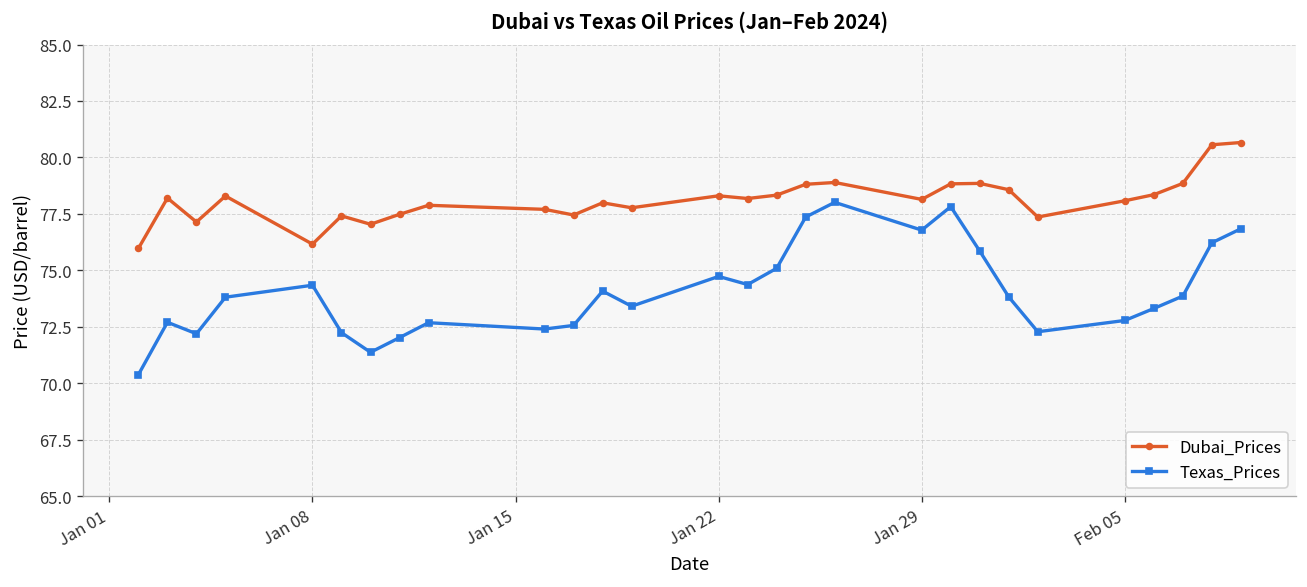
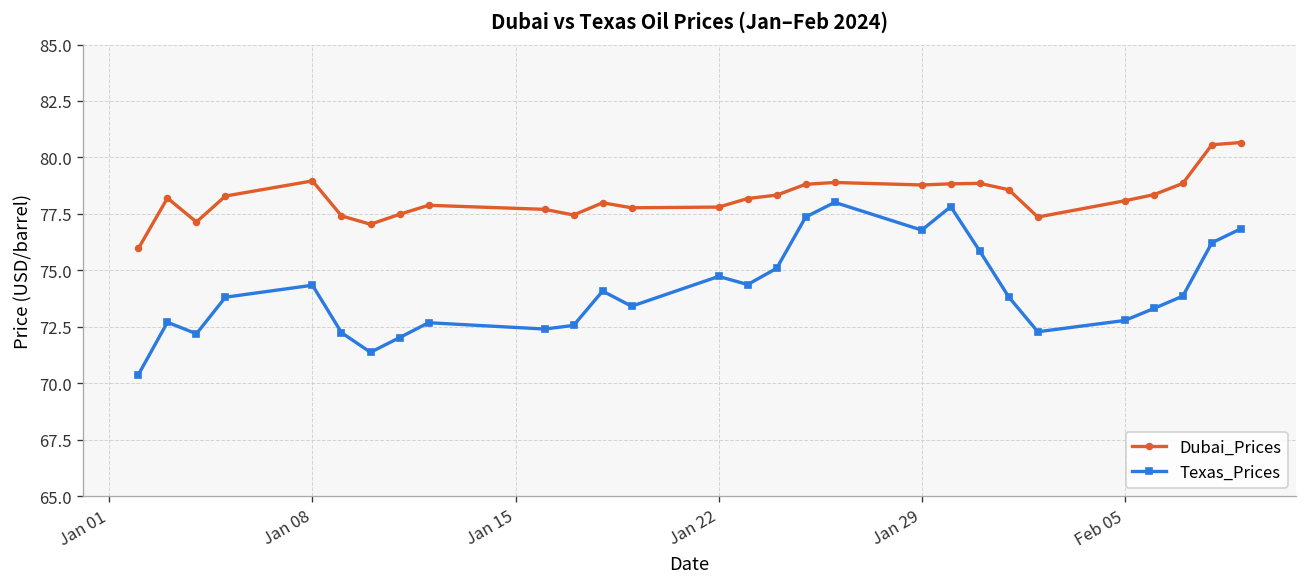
Dubai_Prices, Jan 08: 76.2 -> 79.0
Dubai_Prices, Jan 22: 78.3 -> 77.8
Dubai_Prices, Jan 29: 78.1 -> 78.8
